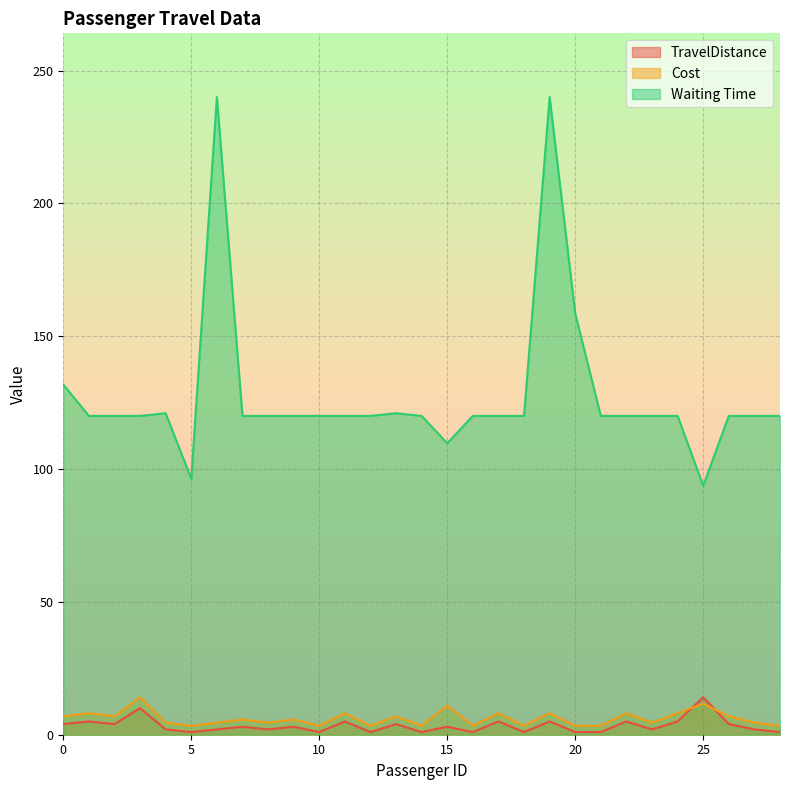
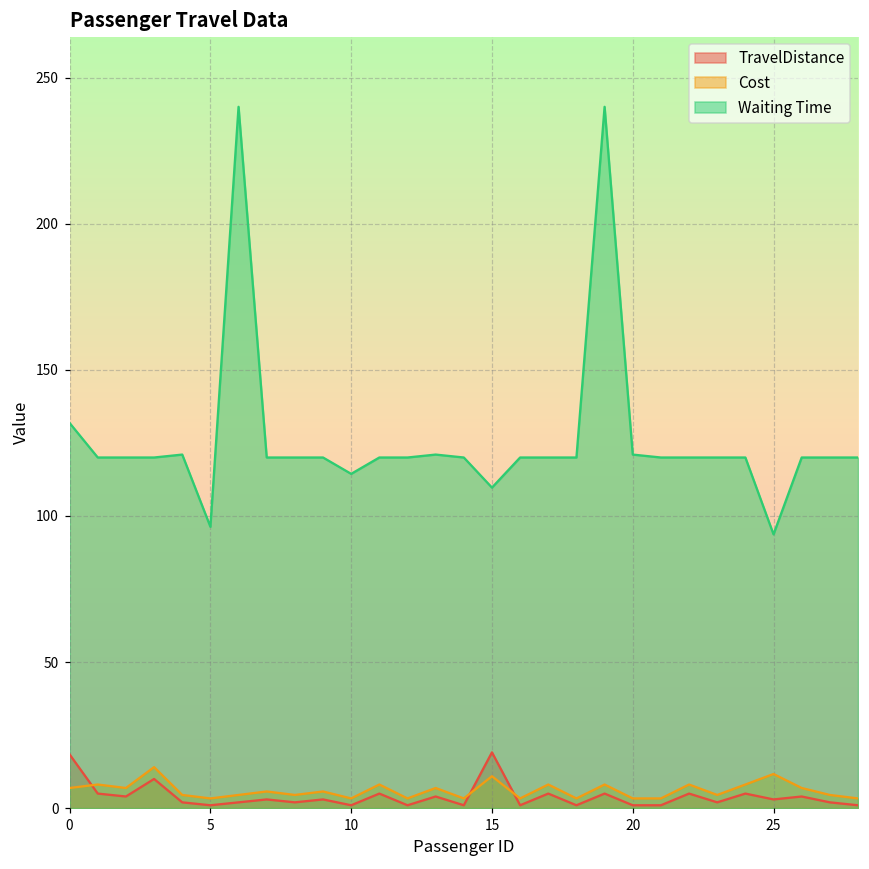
TravelDistance, 0: 4 -> 18
Waiting Time, 10: 120 -> 114
TravelDistance, 15: 3 -> 19
Waiting Time, 20: 159 -> 121
TravelDistance, 25: 14 -> 3
